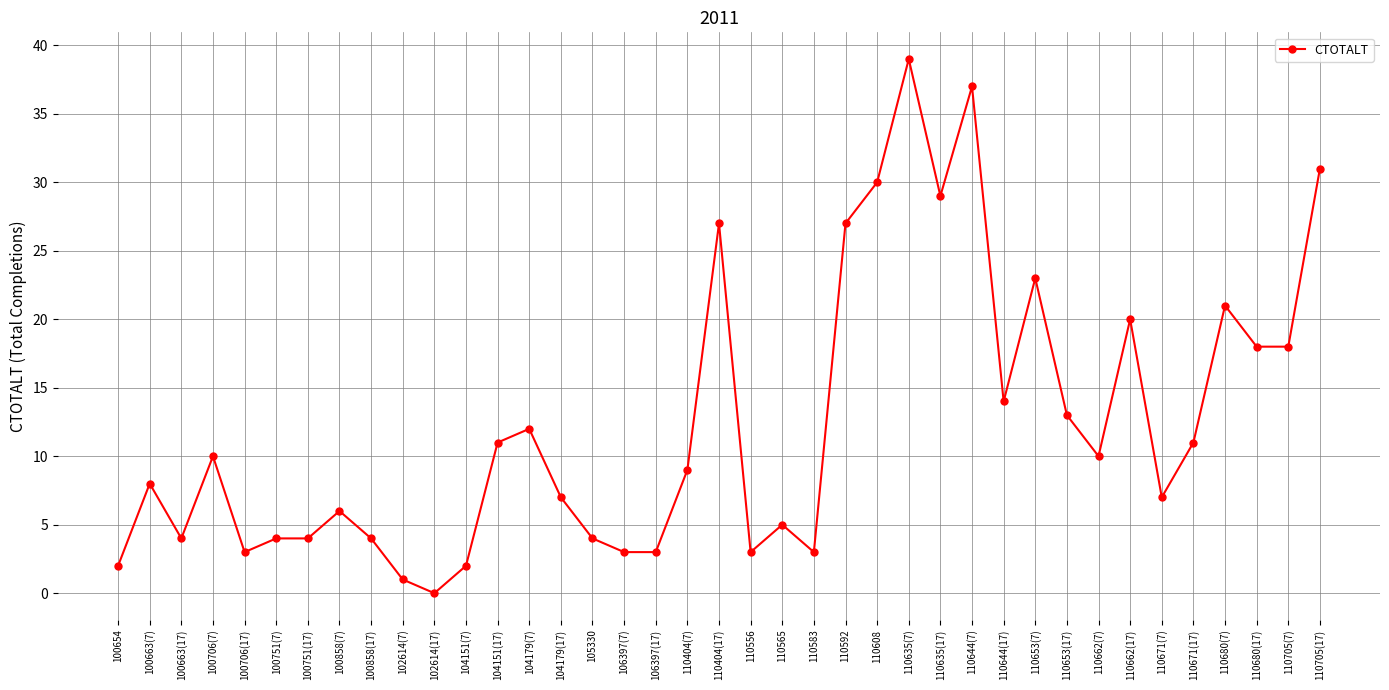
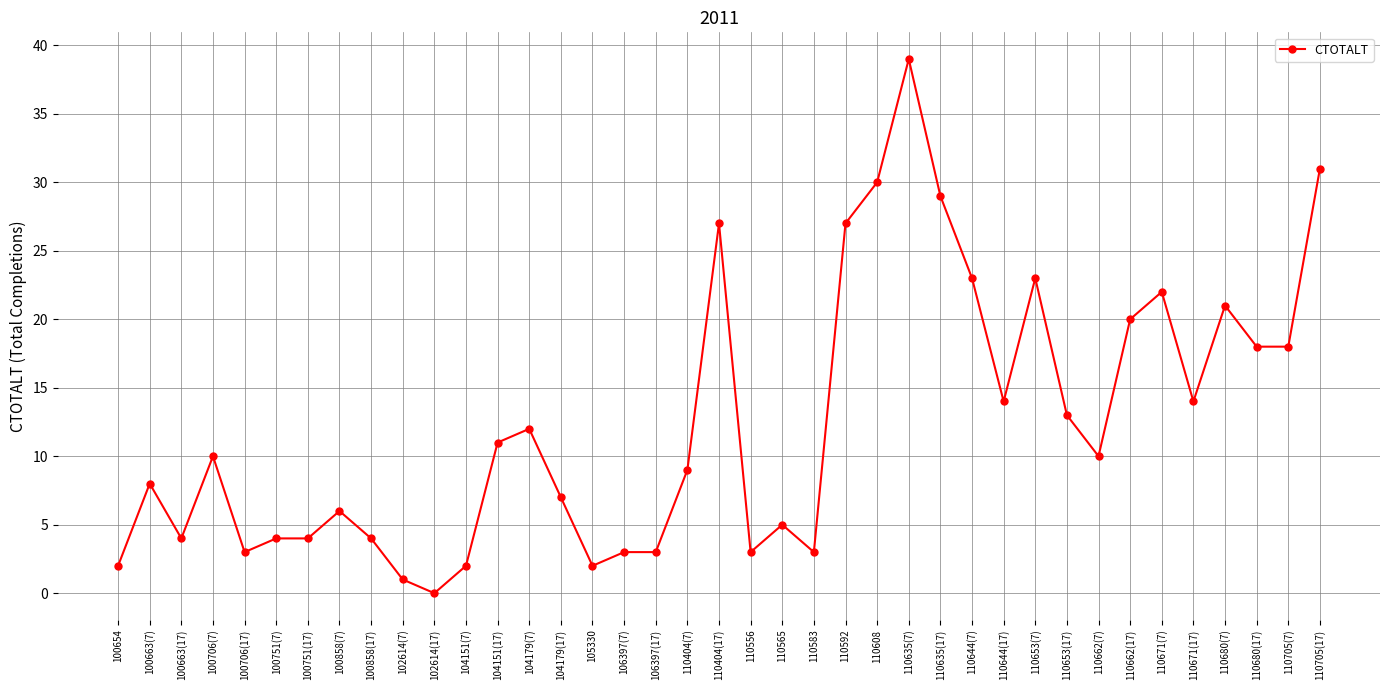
105330: 4 -> 2
110644(7): 37 -> 23
110671(7): 7 -> 22
110671(17): 11 -> 14
